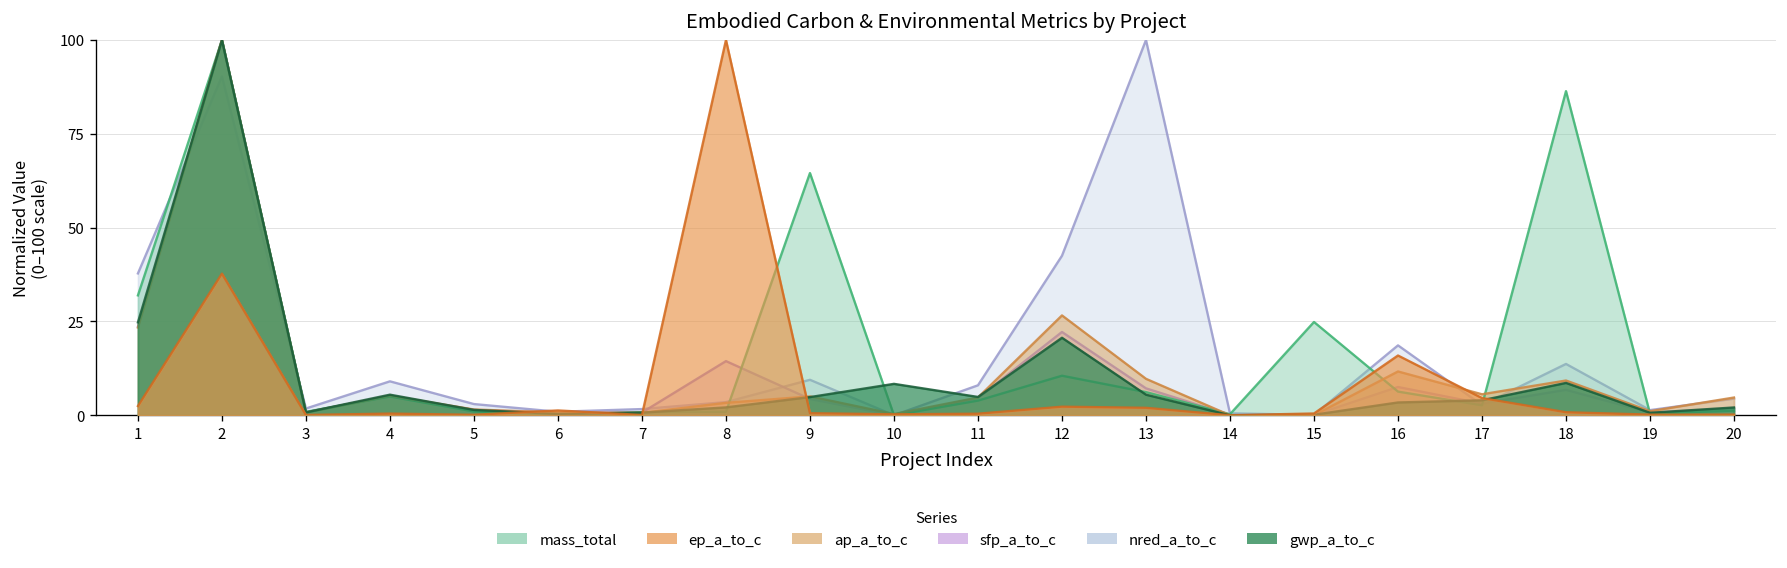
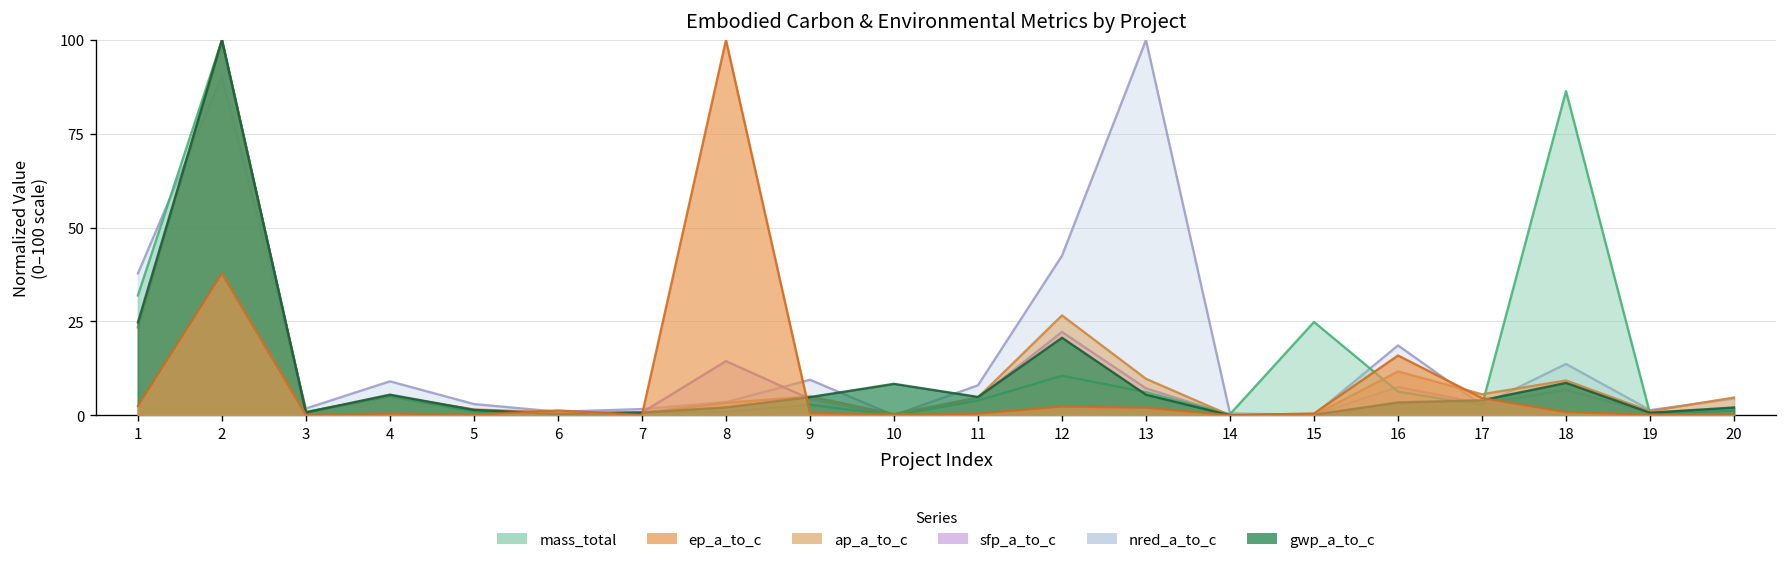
mass_total, 9: 65 -> 3
